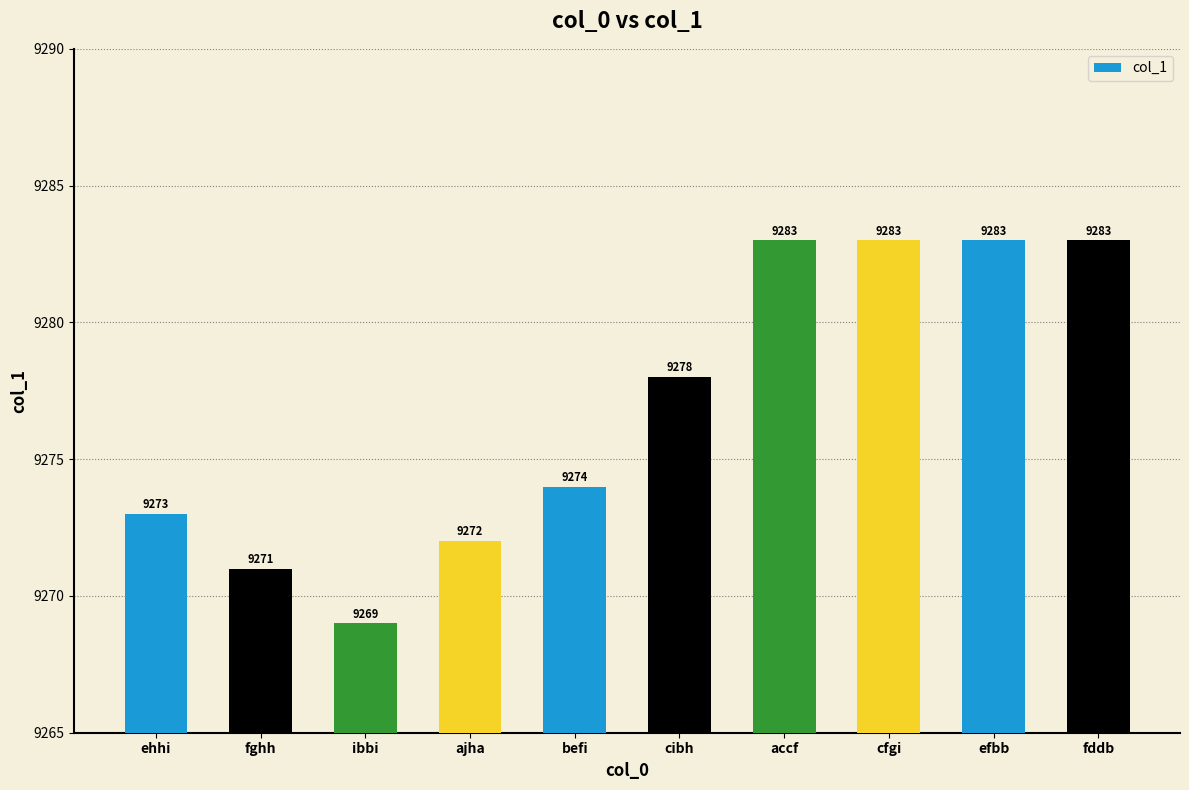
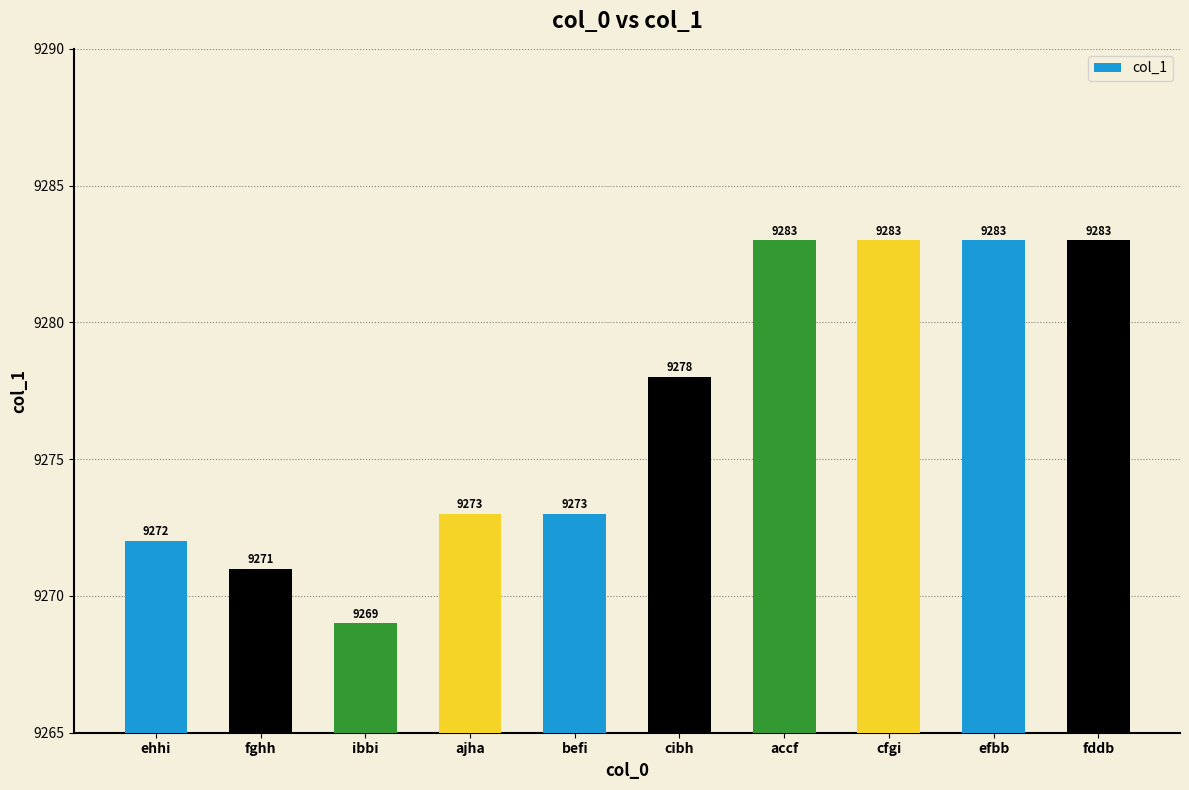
ehhi: 9273 -> 9272
ajha: 9272 -> 9273
befi: 9274 -> 9273
